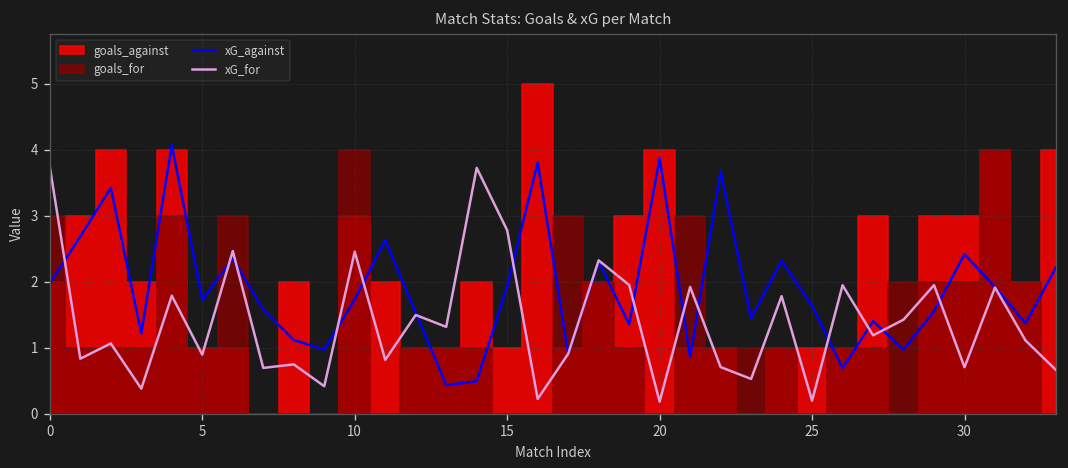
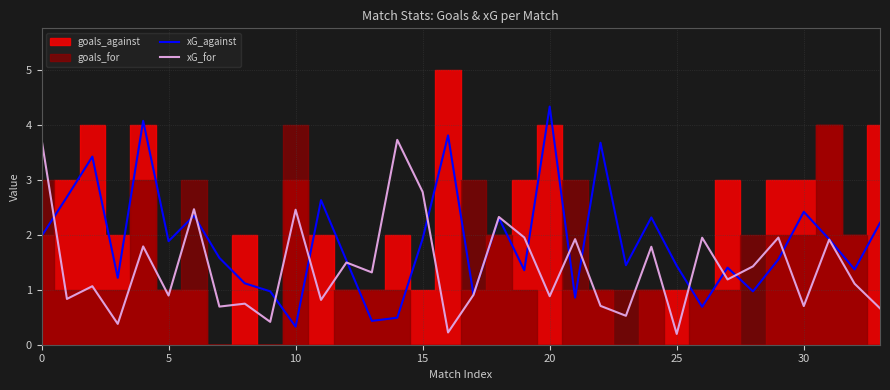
xG_against, 5: 1.7 -> 1.9
xG_against, 10: 1.7 -> 0.3
xG_against, 20: 3.9 -> 4.3
xG_for, 20: 0.2 -> 0.9
xG_against, 25: 1.6 -> 1.4
